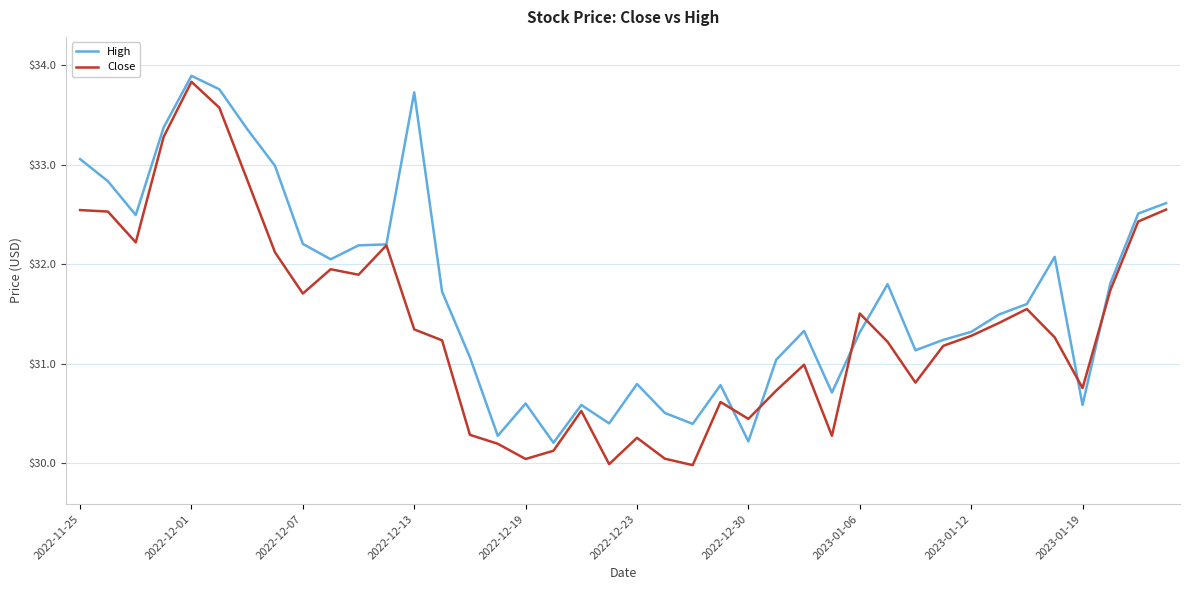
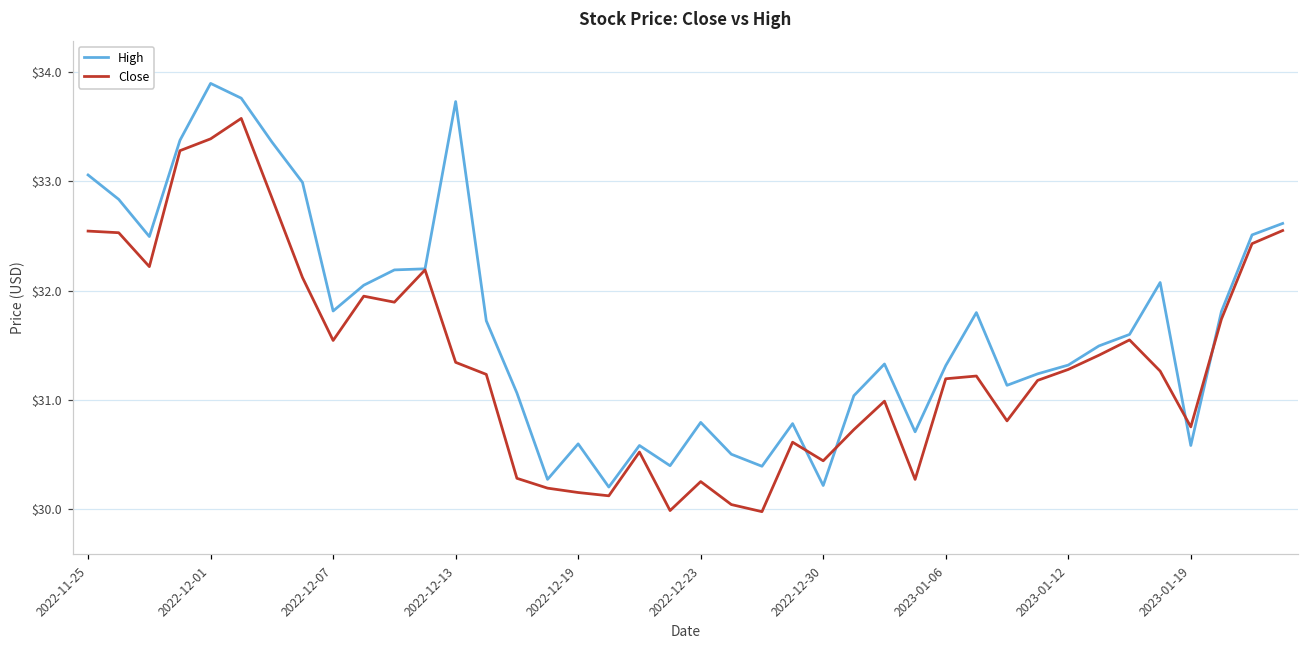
Close, 2022-12-01: $33.8 -> $33.4
High, 2022-12-07: $32.2 -> $31.8
Close, 2022-12-07: $31.7 -> $31.5
Close, 2022-12-19: $30.0 -> $30.2
Close, 2023-01-06: $31.5 -> $31.2
